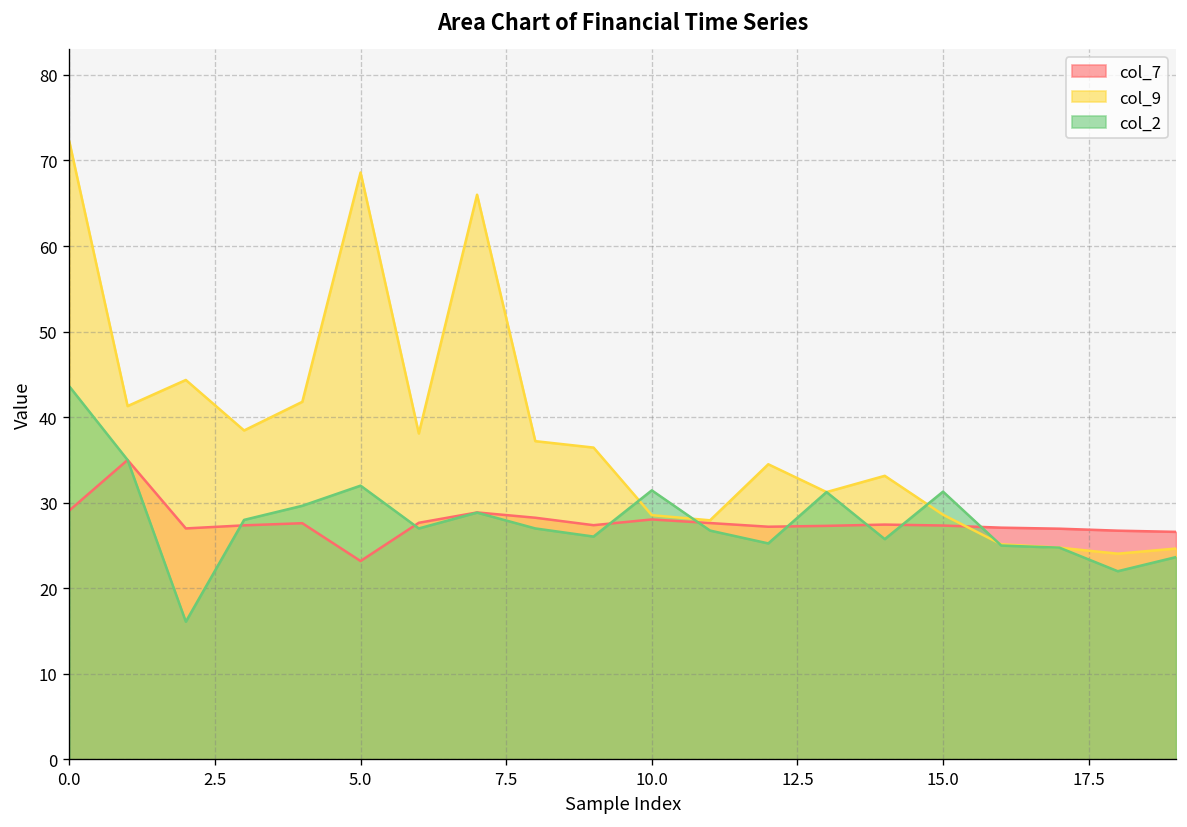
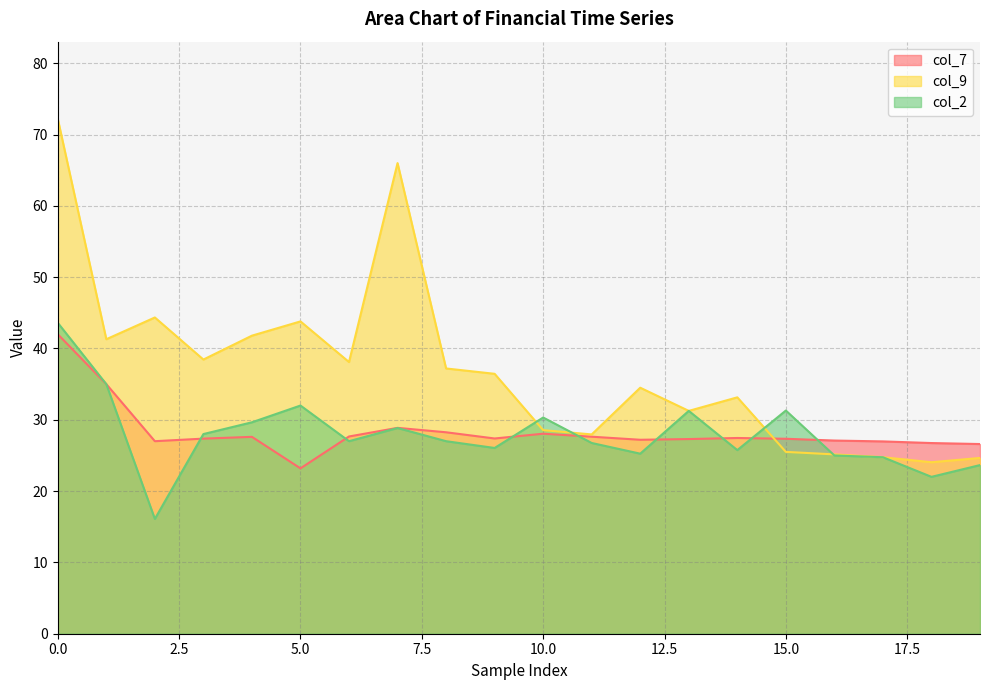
col_7, 0.0: 29 -> 42
col_9, 5.0: 69 -> 44
col_2, 10.0: 31 -> 30
col_9, 15.0: 29 -> 26
